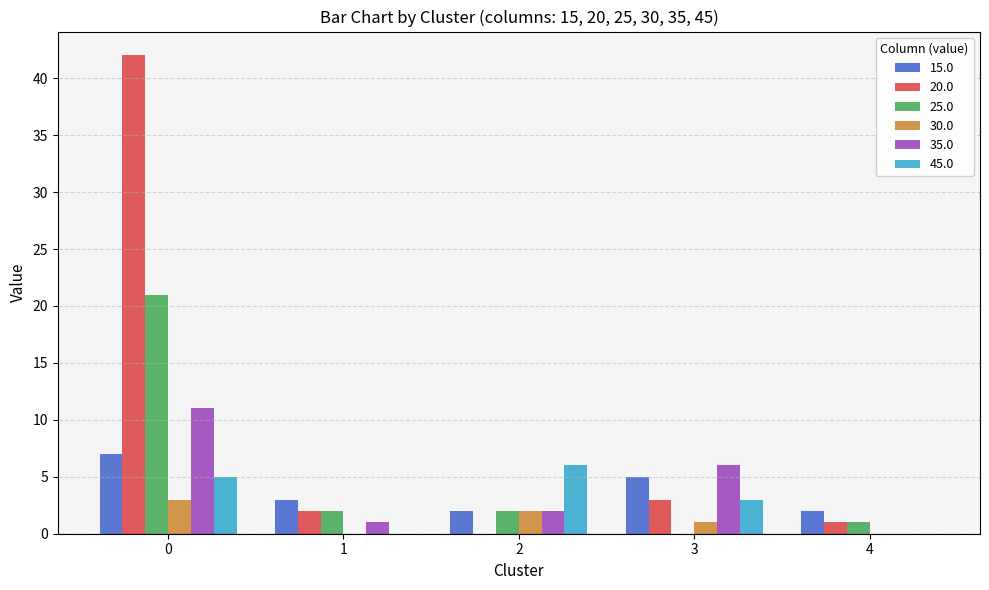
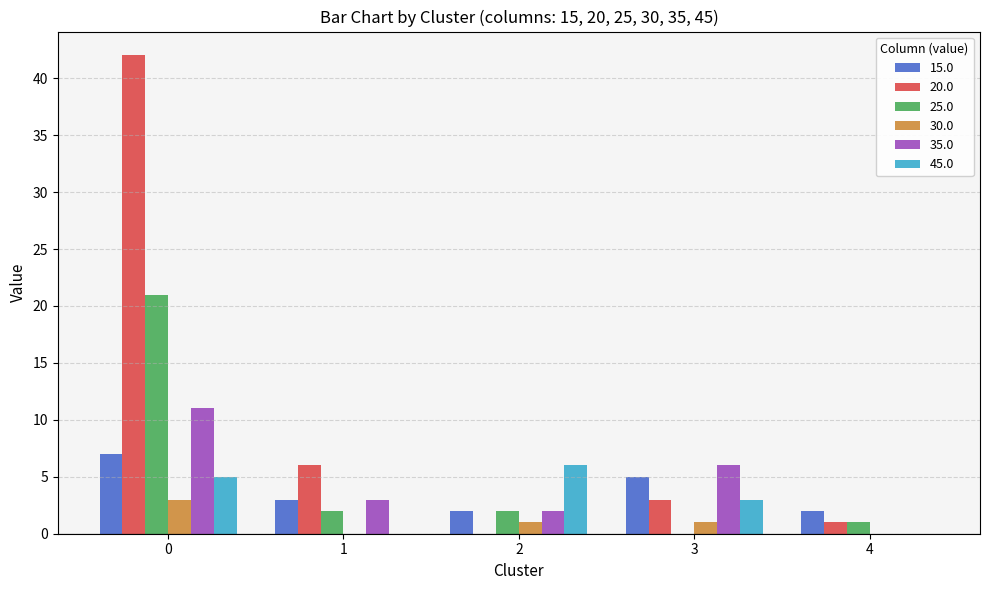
20.0, 1: 2 -> 6
35.0, 1: 1 -> 3
30.0, 2: 2 -> 1
